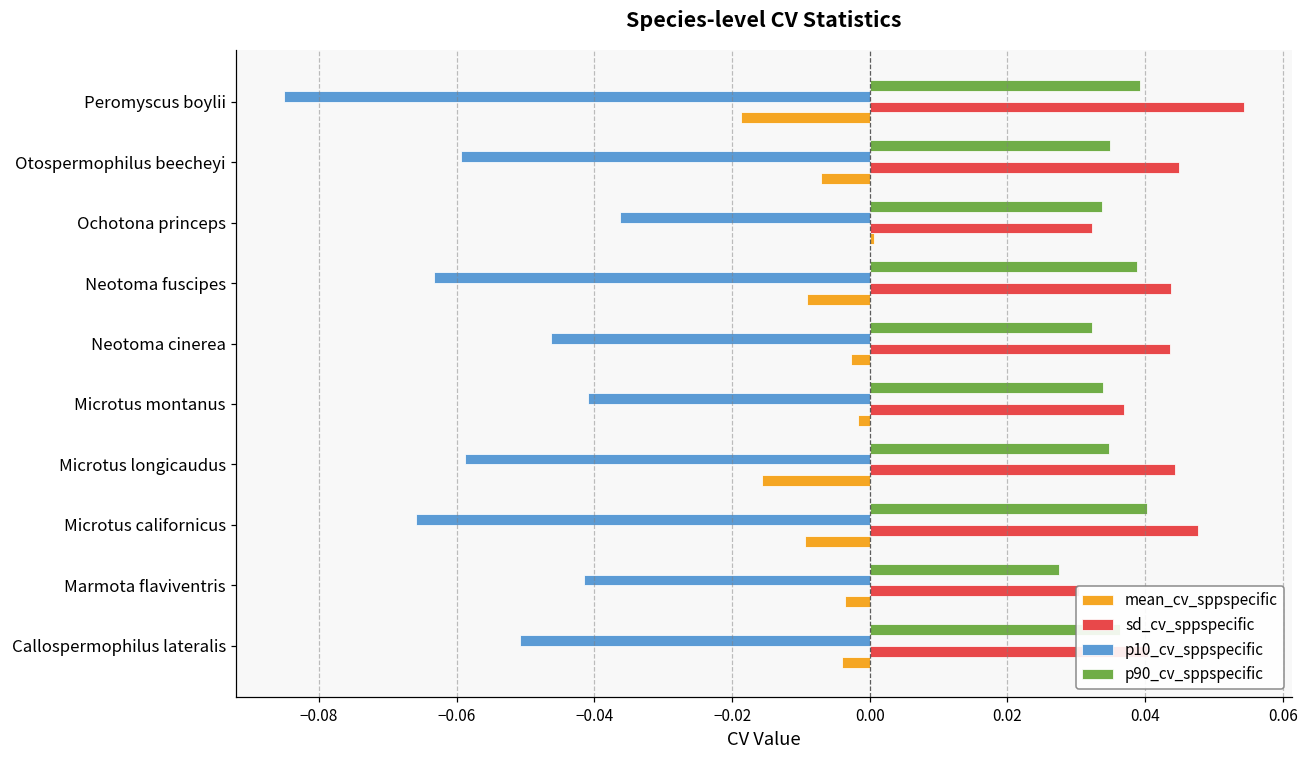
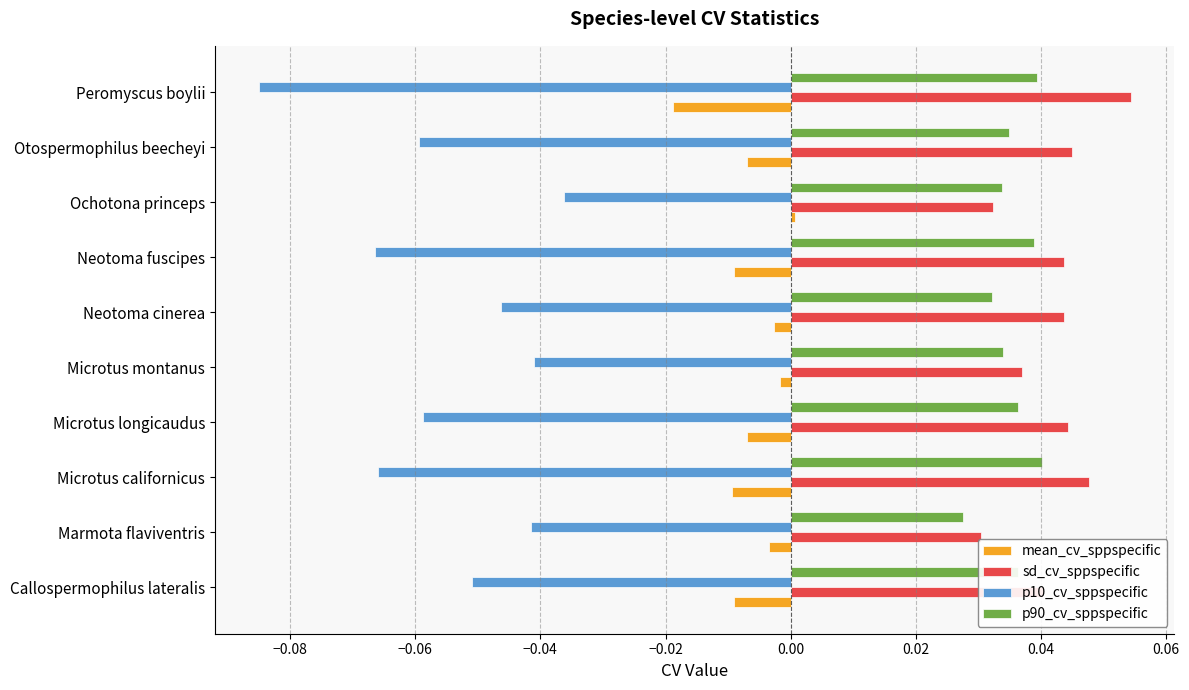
p10_cv_sppspecific, Neotoma fuscipes: -0.063 -> -0.066
p90_cv_sppspecific, Microtus longicaudus: 0.035 -> 0.036
mean_cv_sppspecific, Microtus longicaudus: -0.016 -> -0.007
mean_cv_sppspecific, Callospermophilus lateralis: -0.004 -> -0.009
